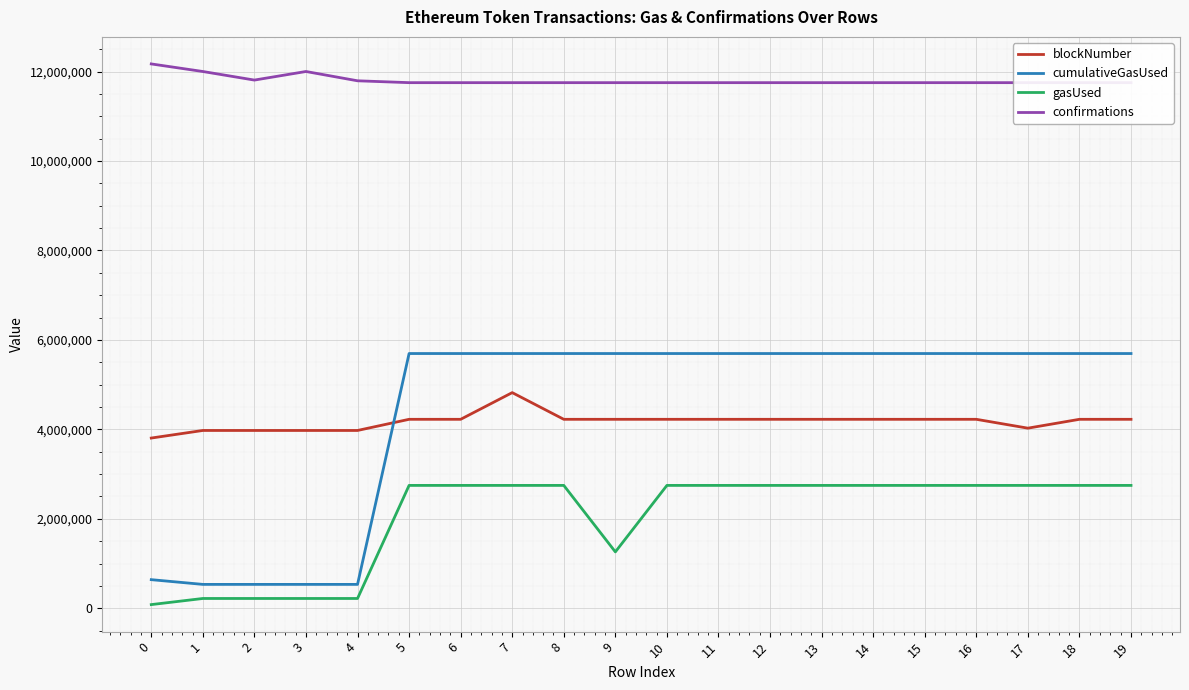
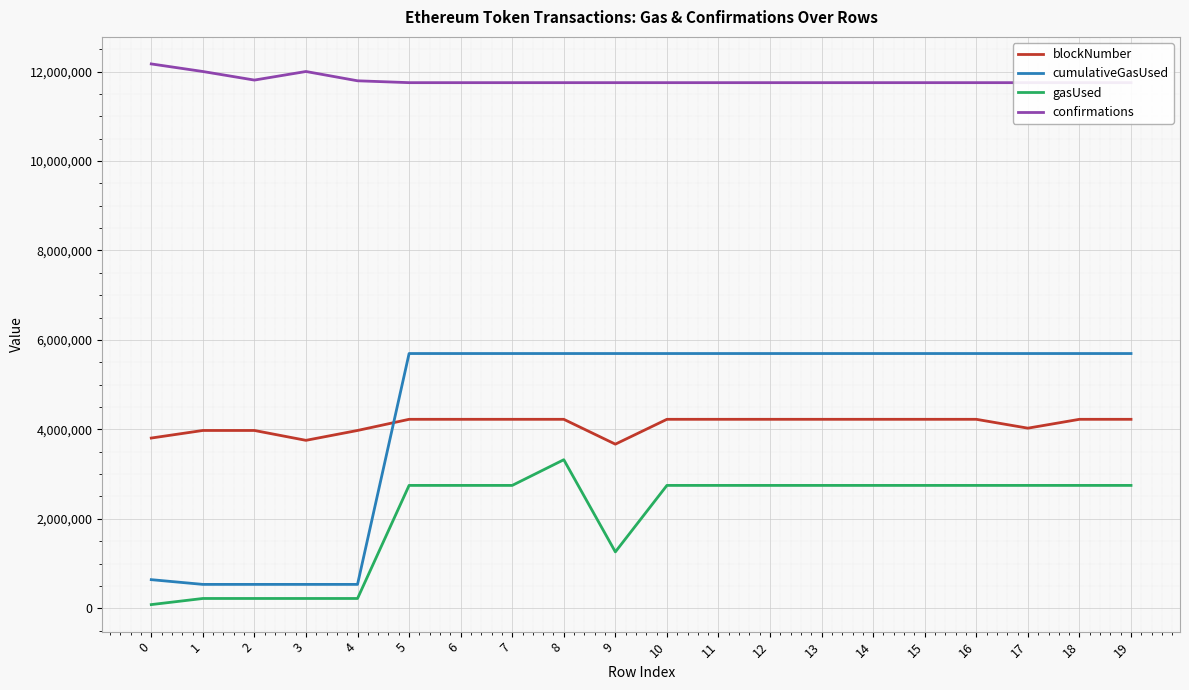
blockNumber, 3: 4,000,000 -> 3,800,000
blockNumber, 7: 4,800,000 -> 4,200,000
gasUsed, 8: 2,700,000 -> 3,300,000
blockNumber, 9: 4,200,000 -> 3,700,000
